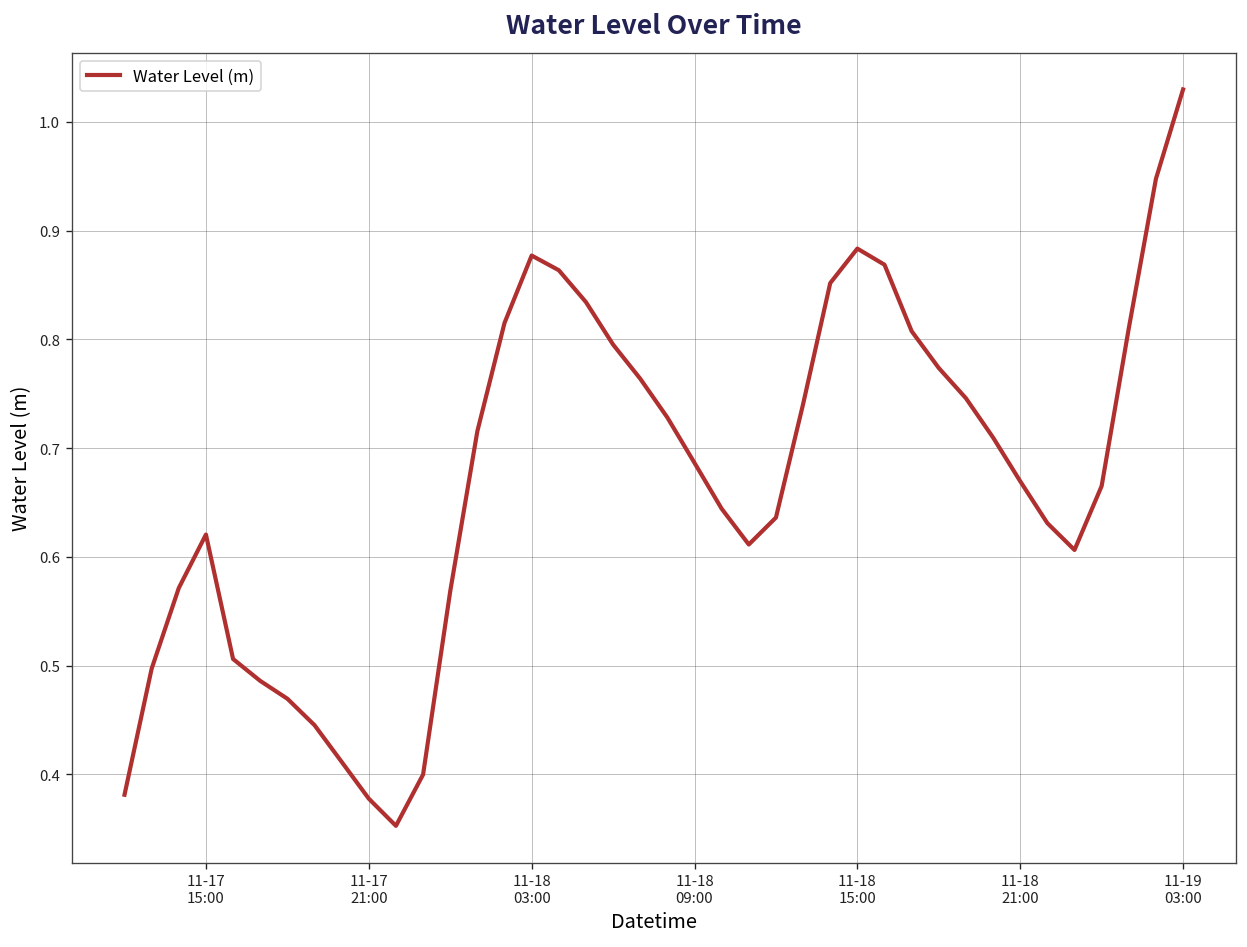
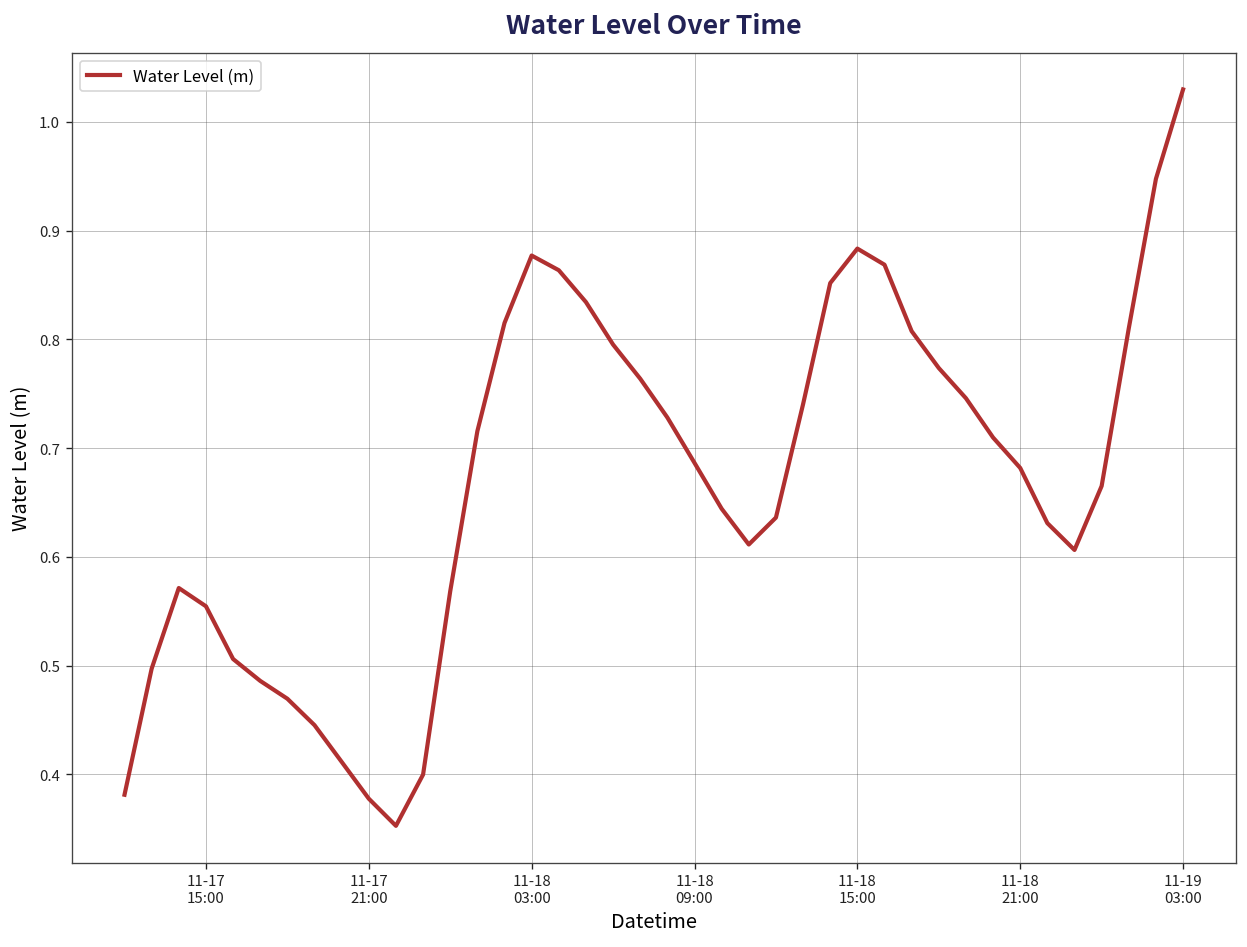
11-17 15:00: 0.62 -> 0.55
11-18 21:00: 0.67 -> 0.68
